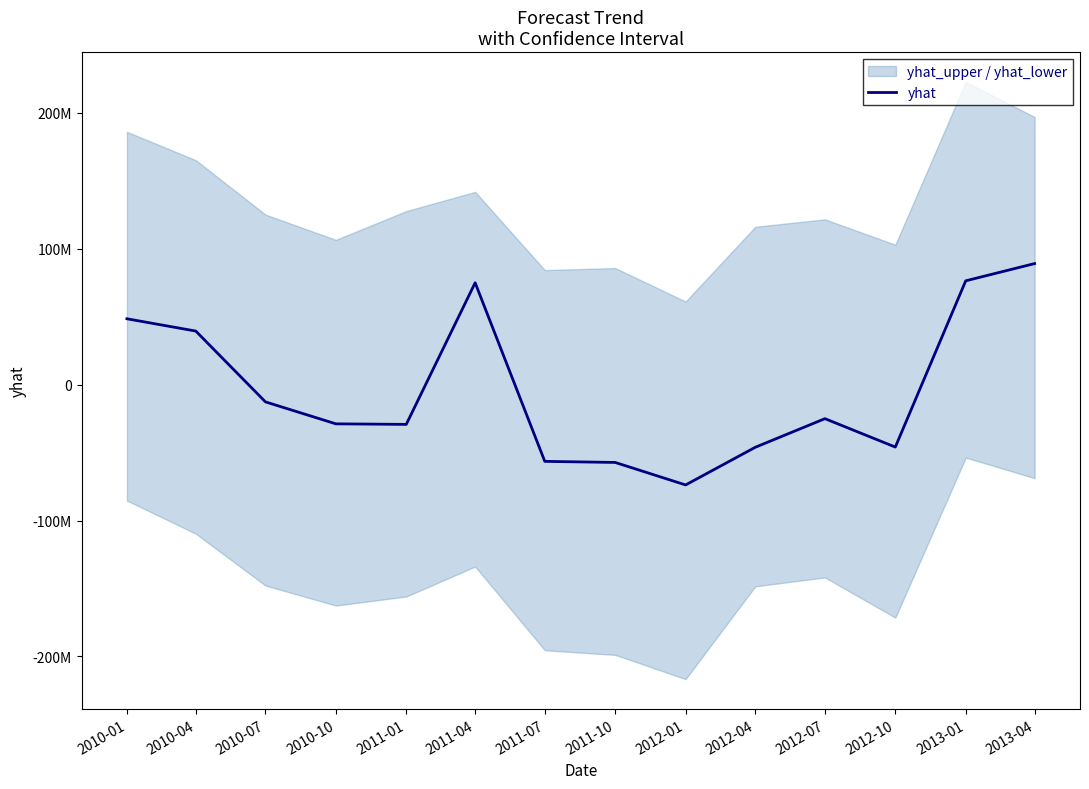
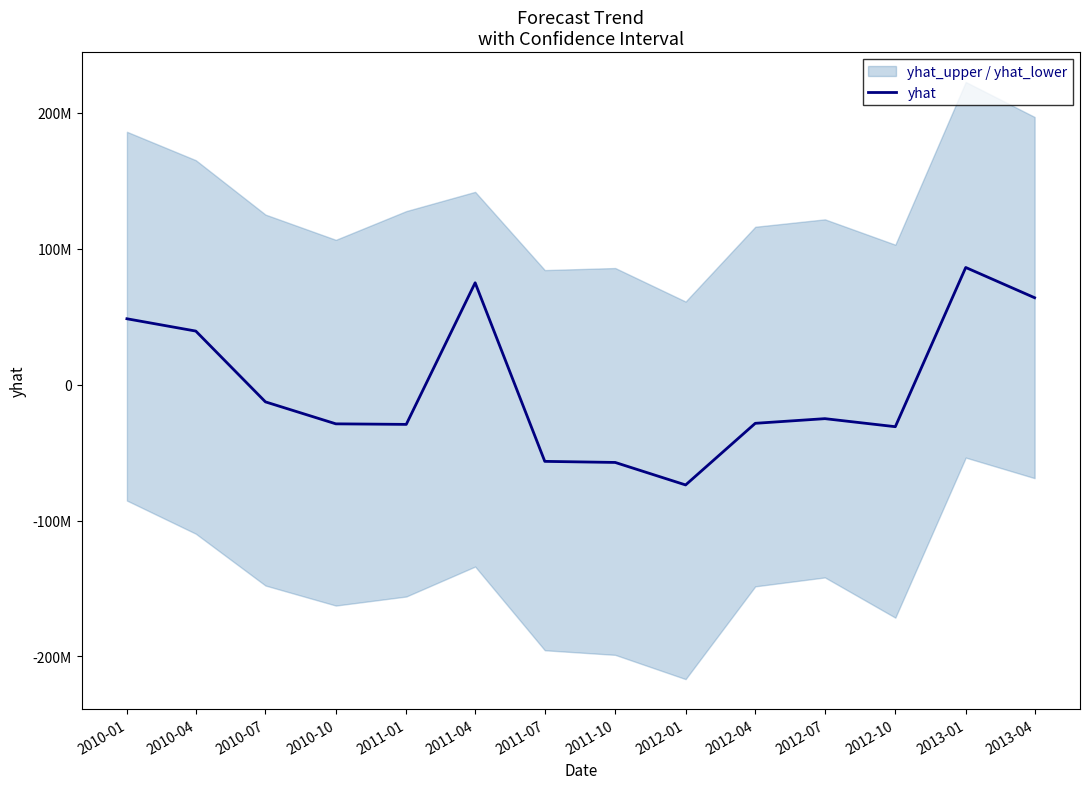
yhat, 2012-04: -46000000 -> -28000000
yhat, 2012-10: -46000000 -> -31000000
yhat, 2013-01: 76000000 -> 86000000
yhat, 2013-04: 89000000 -> 64000000
